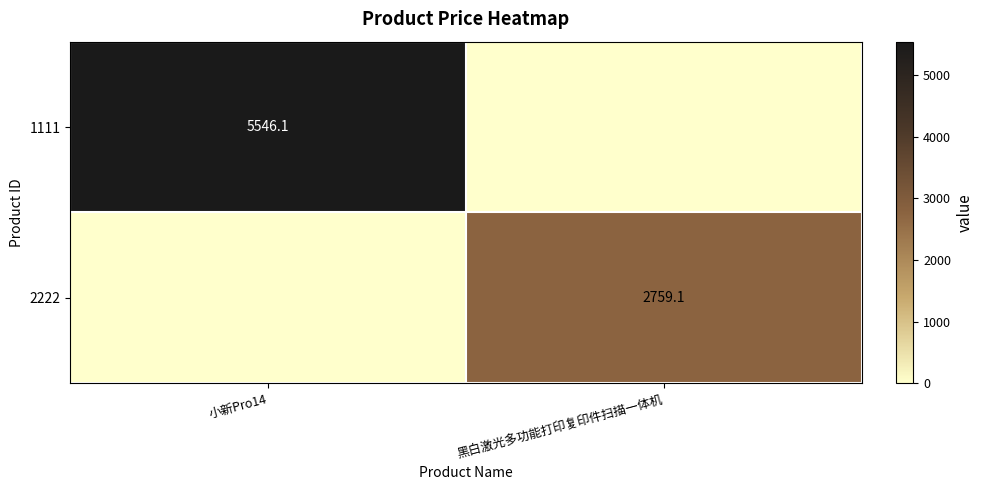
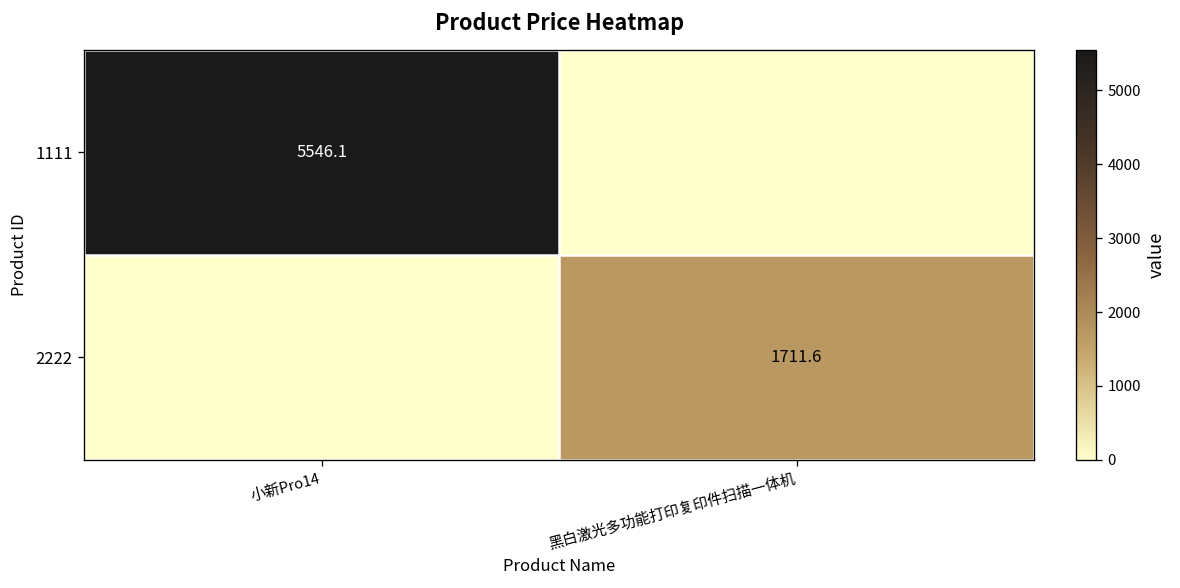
2222, 黑白激光多功能打印复印件扫描一体机: 2759.1 -> 1711.6
